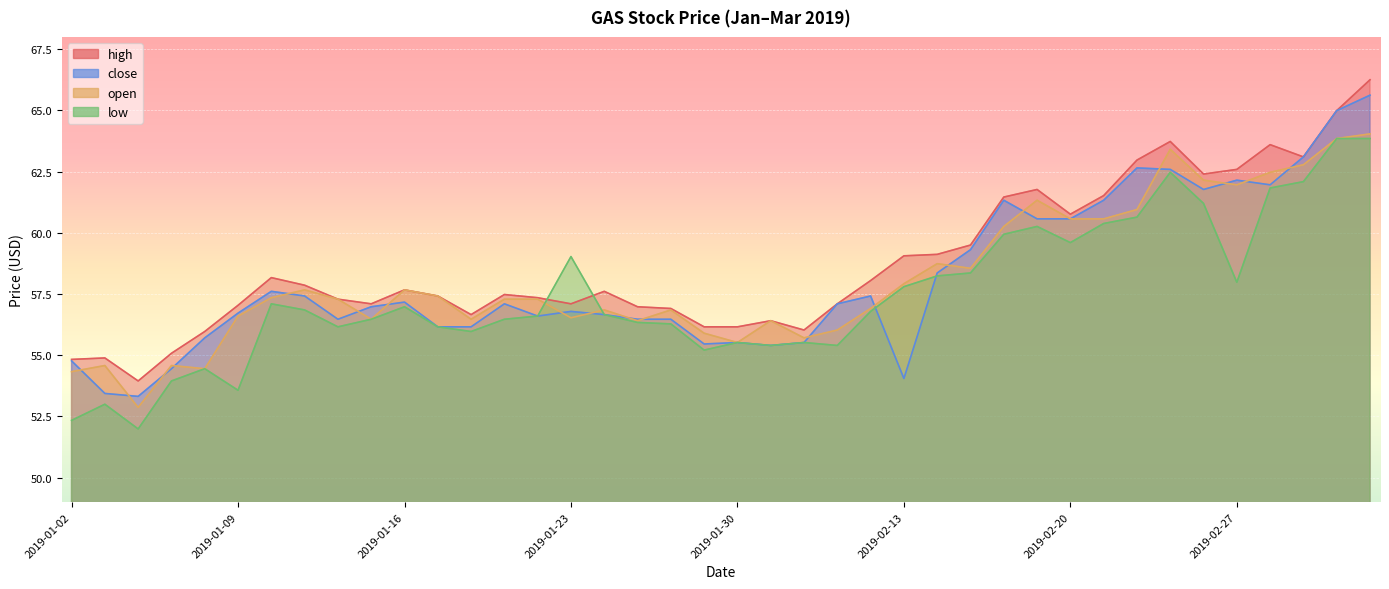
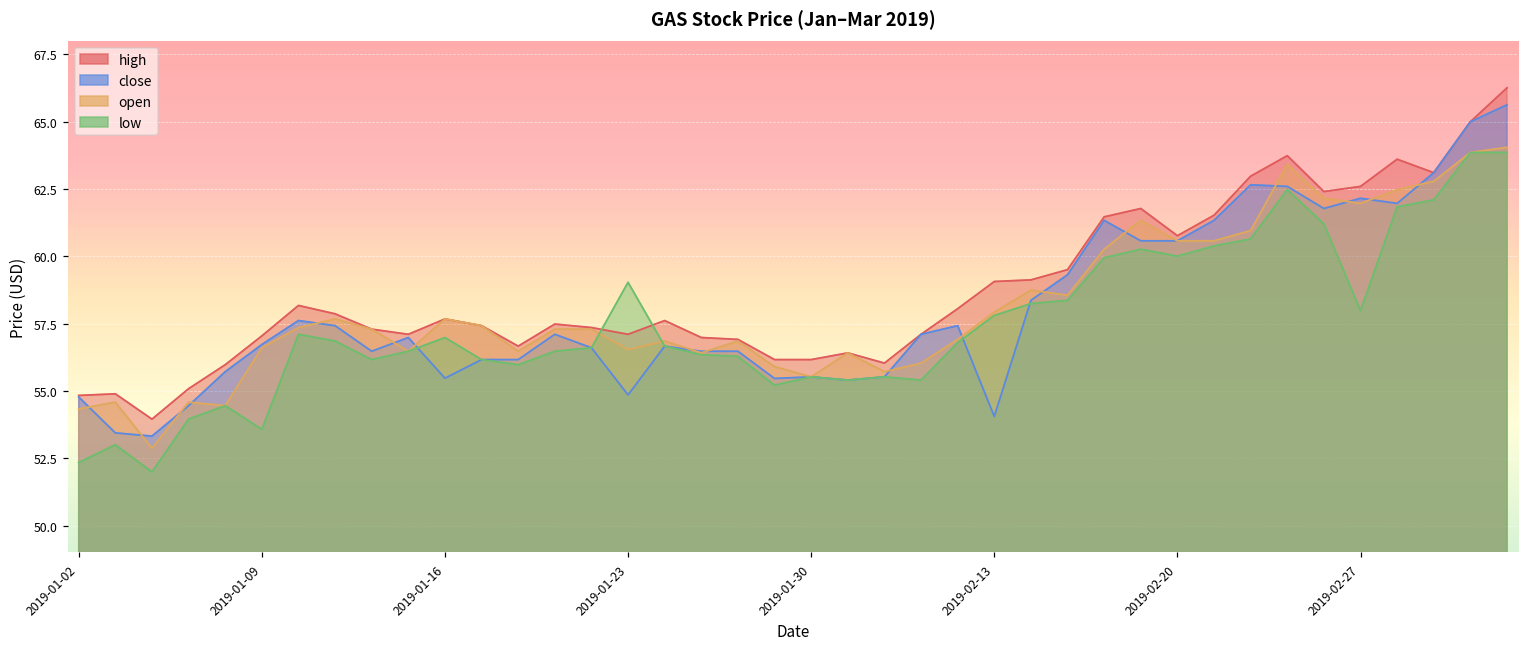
close, 2019-01-16: 57.2 -> 55.5
close, 2019-01-23: 56.8 -> 54.9
low, 2019-02-20: 59.6 -> 60.0
